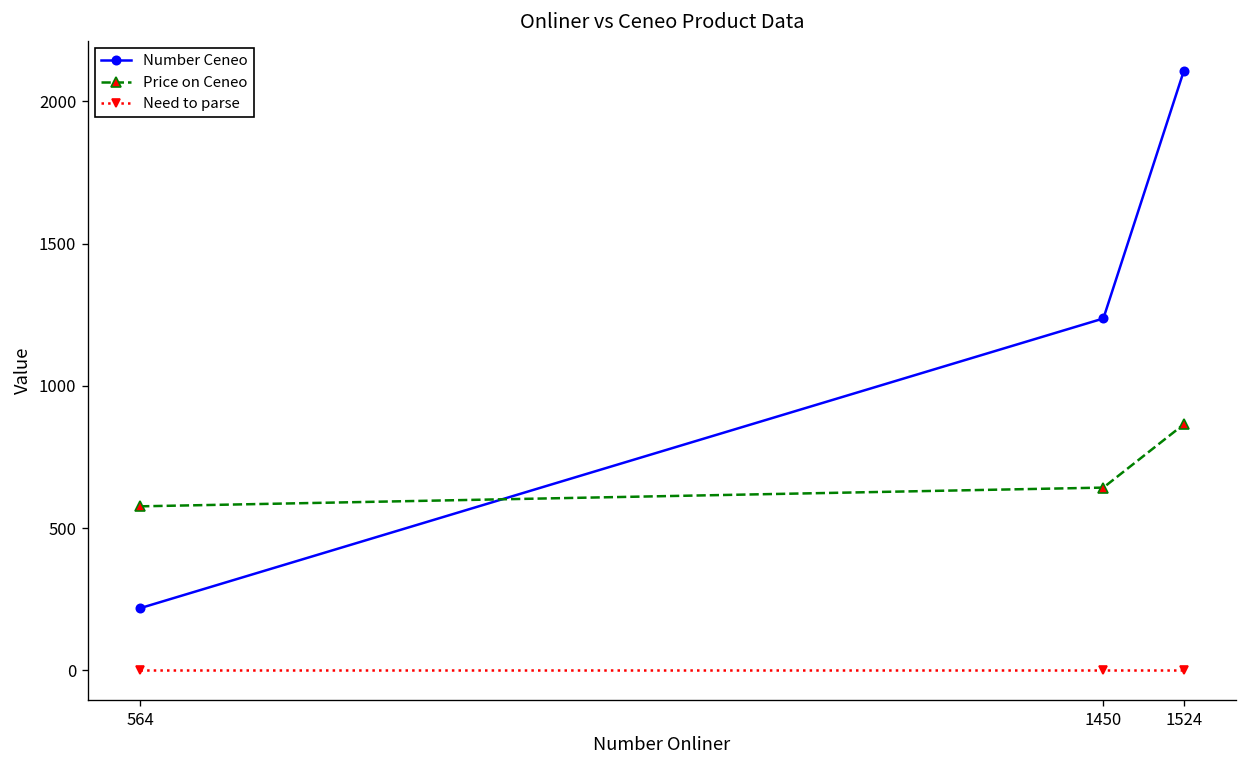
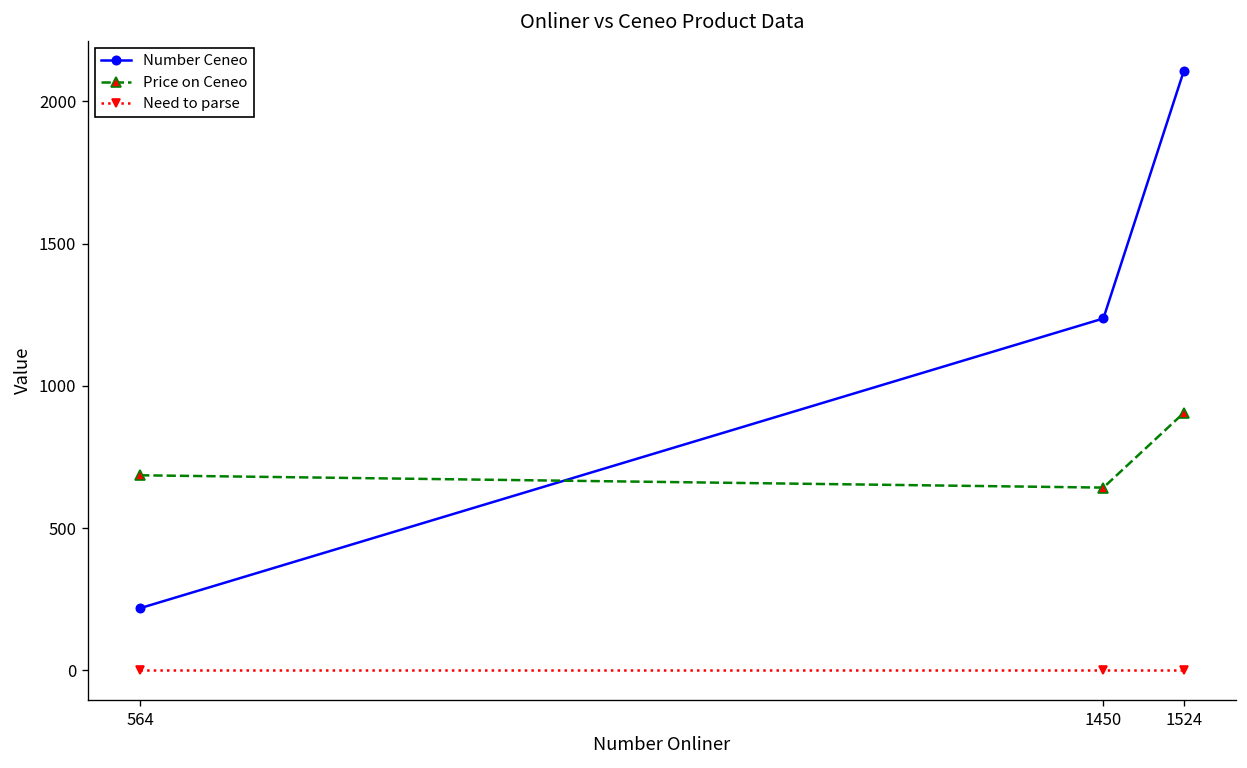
Price on Ceneo, 564: 580 -> 690
Price on Ceneo, 1524: 870 -> 910
